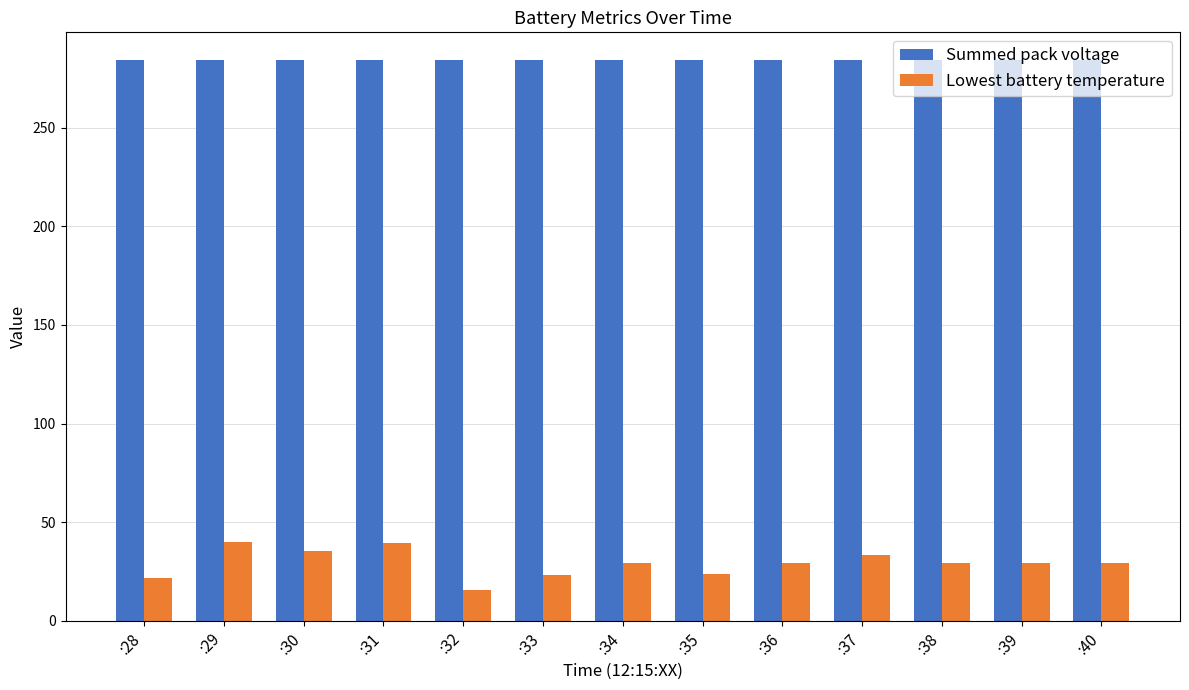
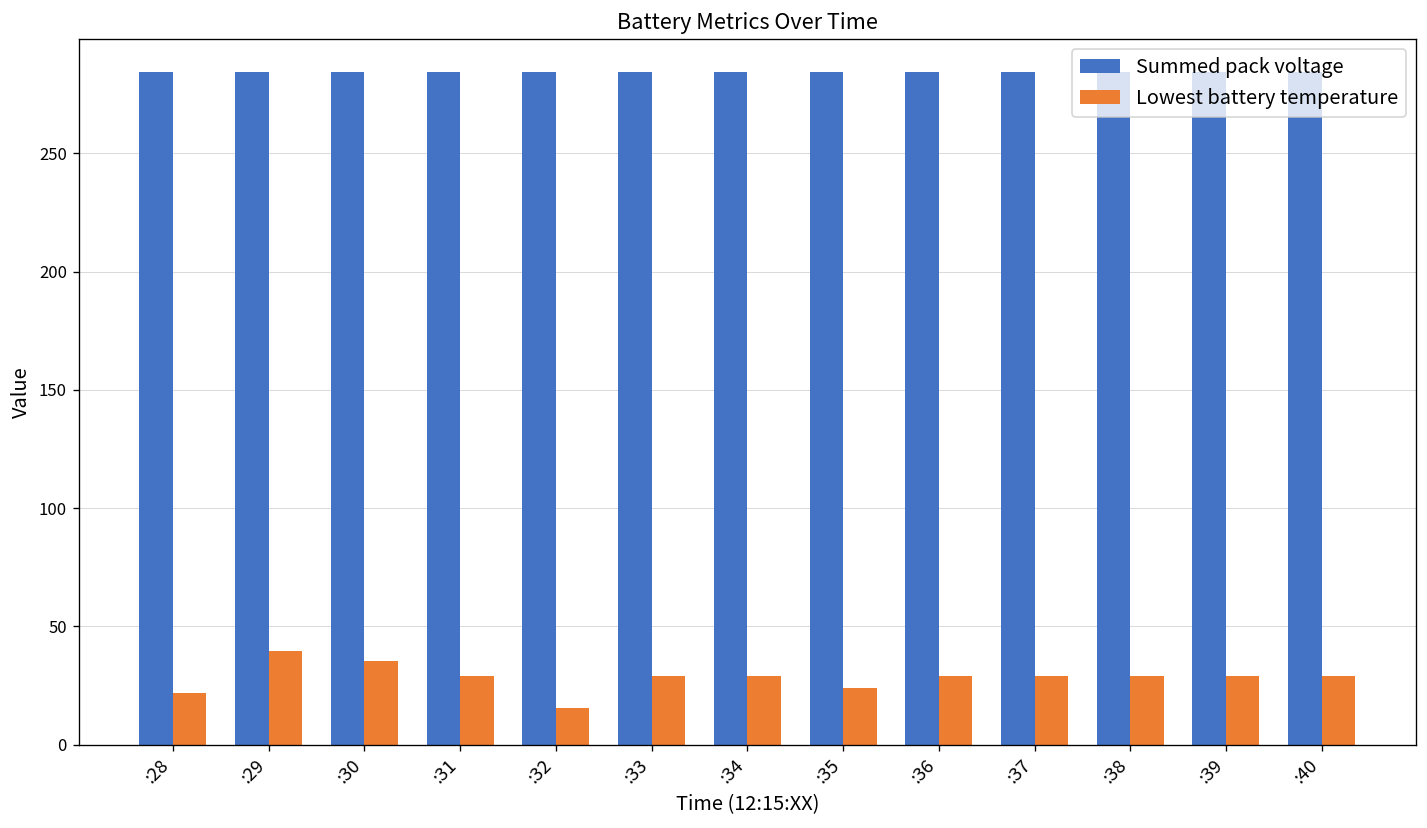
Lowest battery temperature, :31: 40 -> 29
Lowest battery temperature, :33: 23 -> 29
Lowest battery temperature, :37: 33 -> 29
